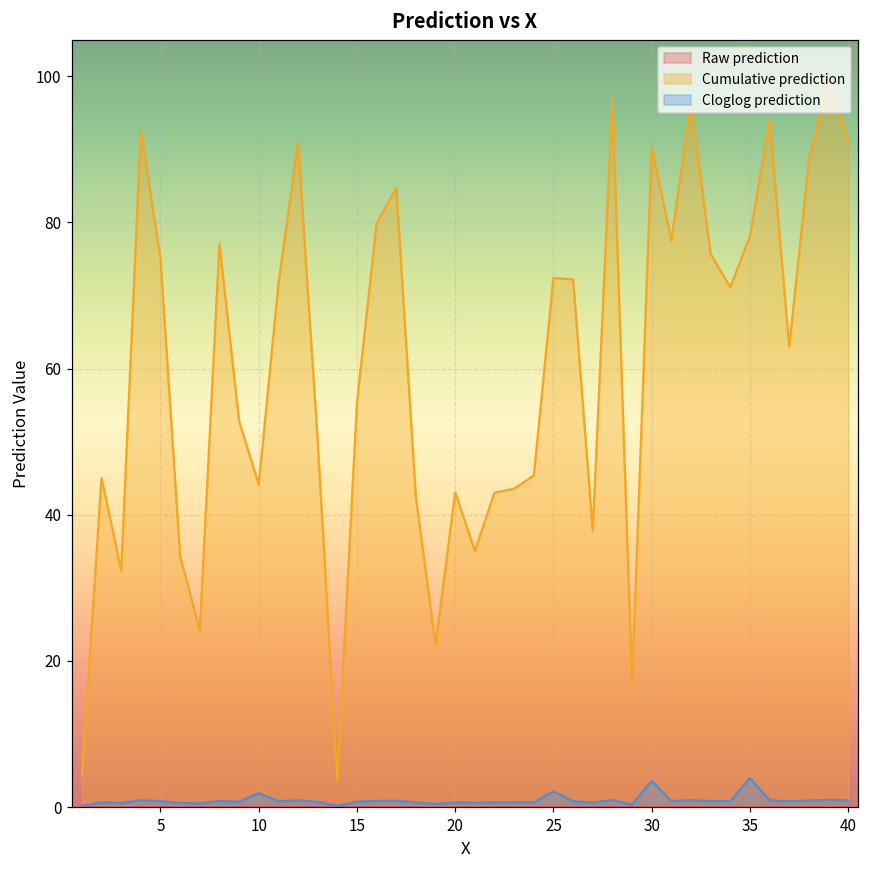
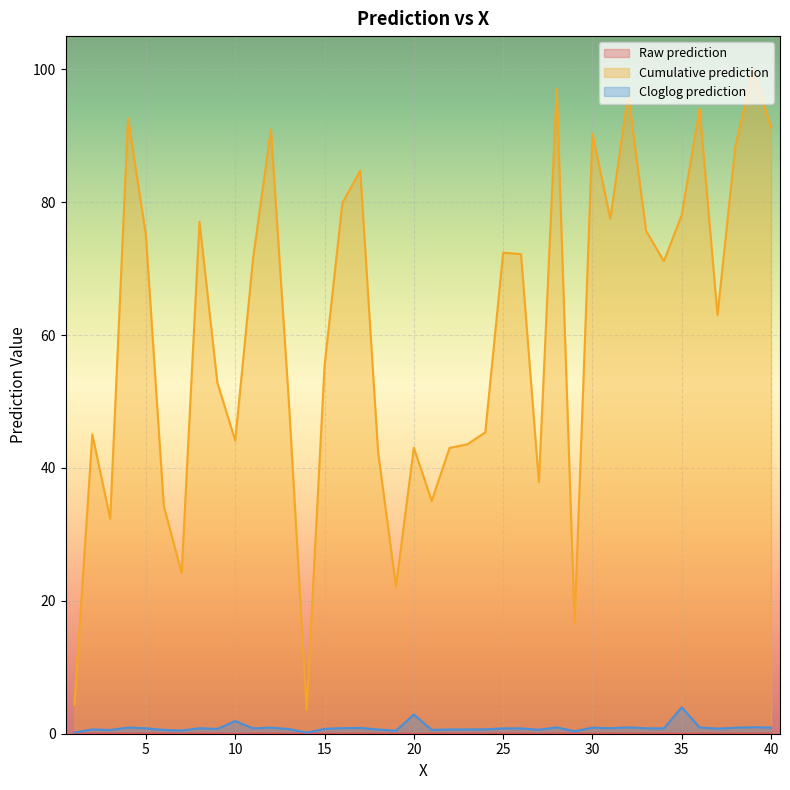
Cloglog prediction, 20: 1 -> 3
Cloglog prediction, 25: 2 -> 1
Cloglog prediction, 30: 4 -> 1
